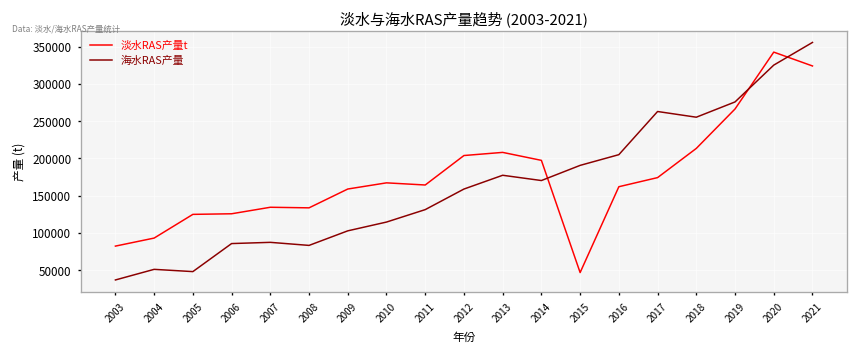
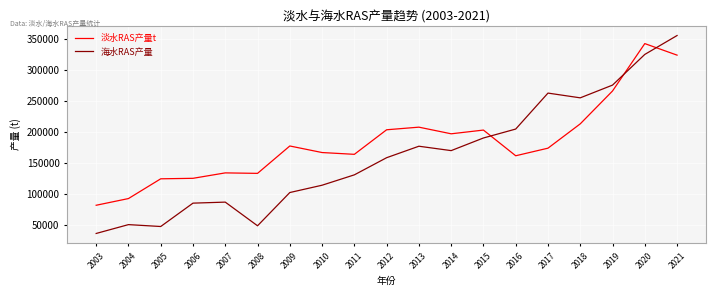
海水RAS产量, 2008: 80000 -> 50000
淡水RAS产量t, 2009: 160000 -> 180000
淡水RAS产量t, 2015: 50000 -> 200000
